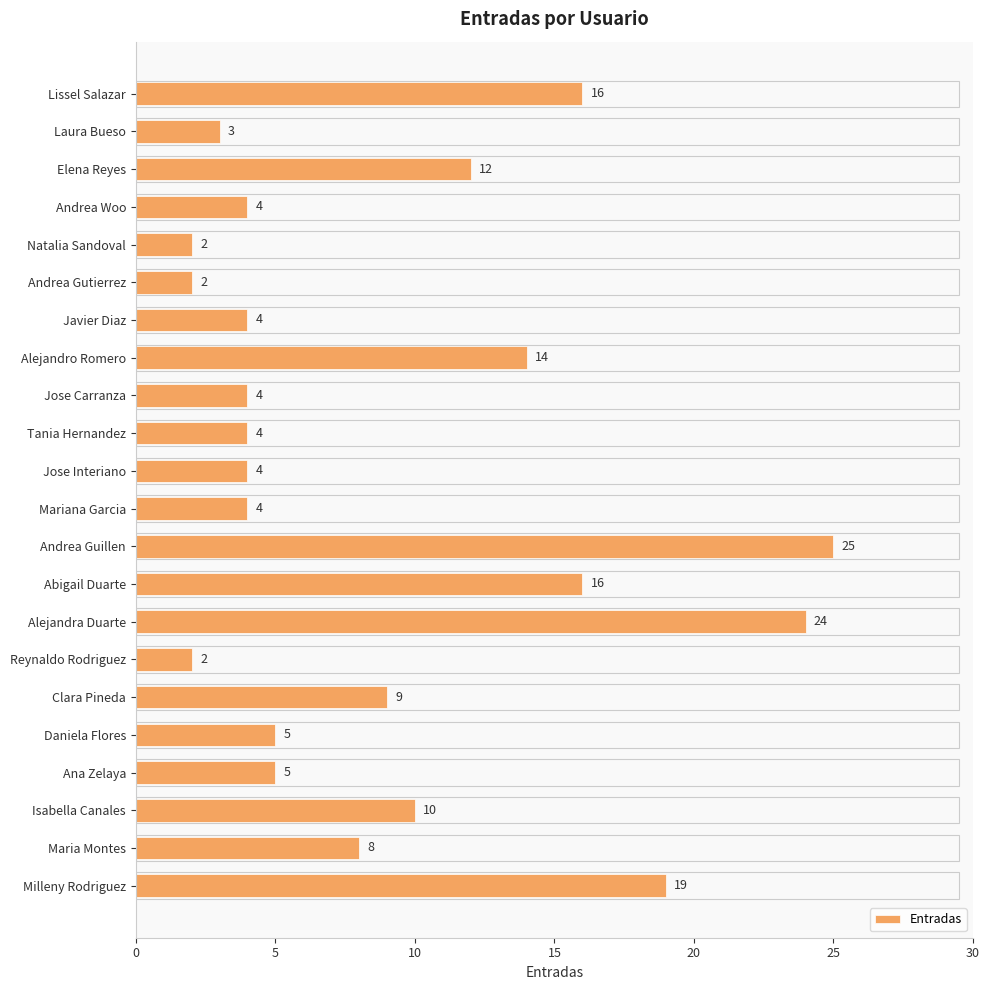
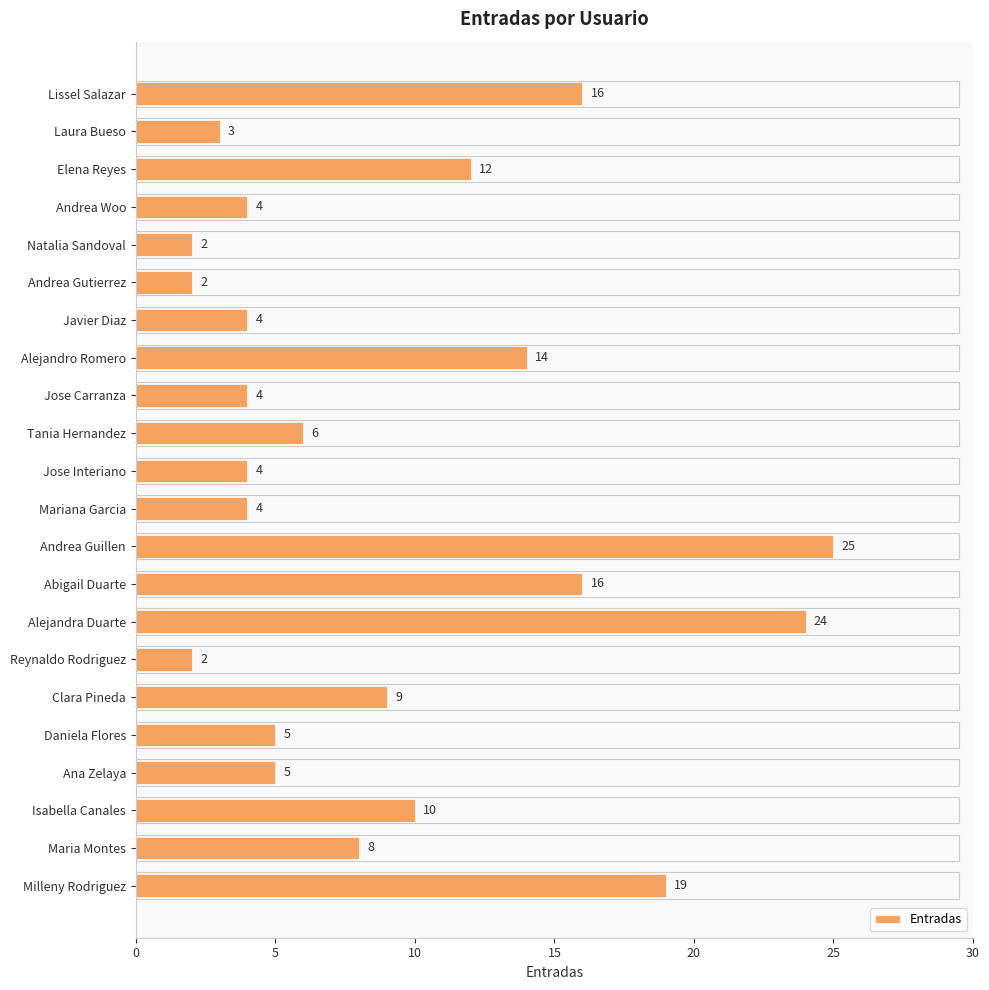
Tania Hernandez: 4 -> 6
